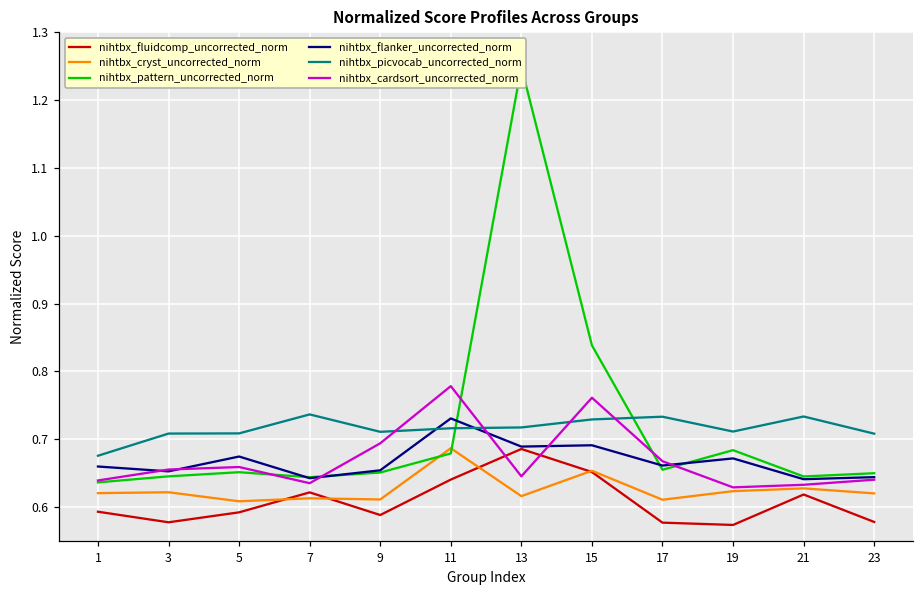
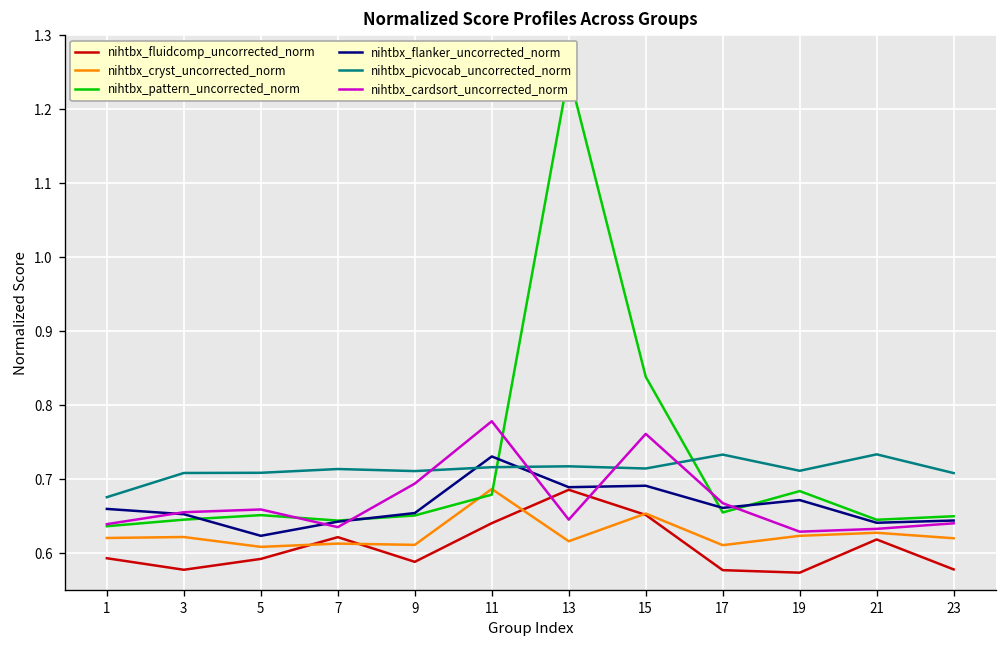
nihtbx_flanker_uncorrected_norm, 5: 0.67 -> 0.62
nihtbx_picvocab_uncorrected_norm, 7: 0.74 -> 0.71
nihtbx_picvocab_uncorrected_norm, 15: 0.73 -> 0.71
